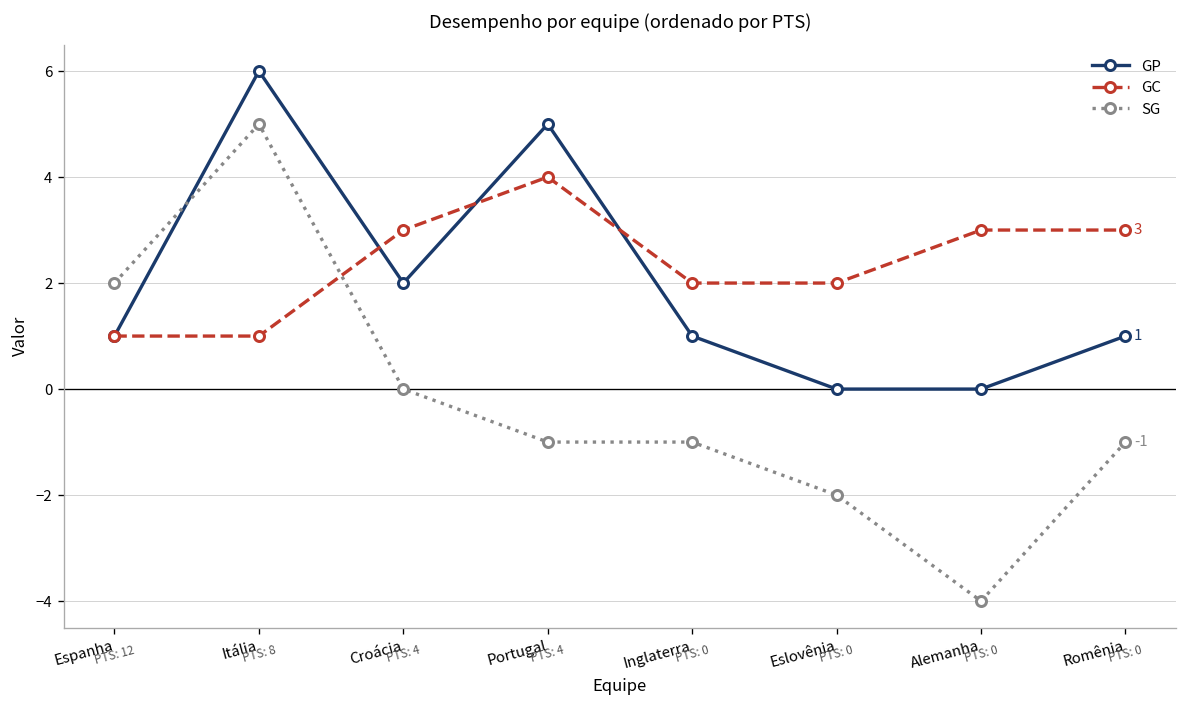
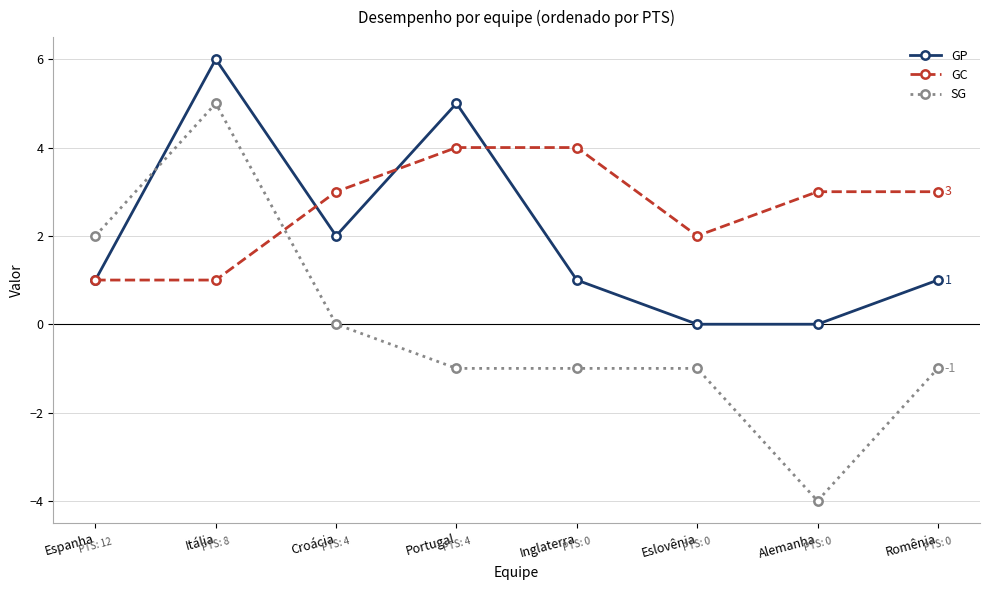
GC, Inglaterra: 2 -> 4
SG, Eslovênia: -2 -> -1
